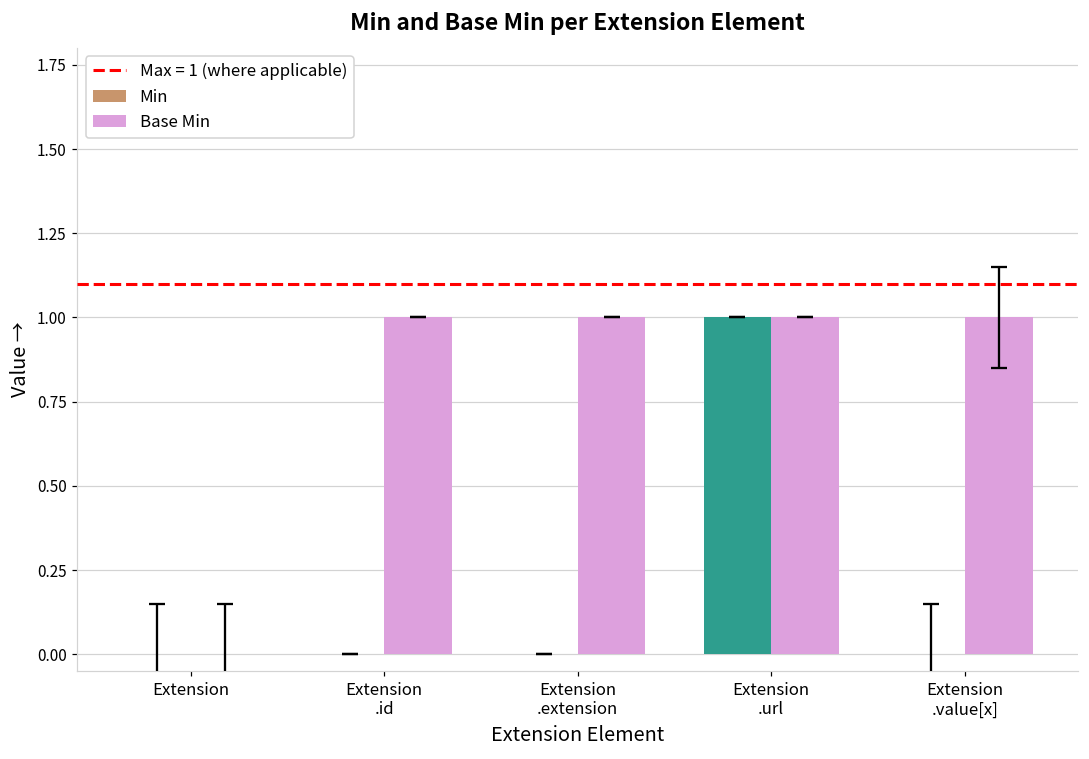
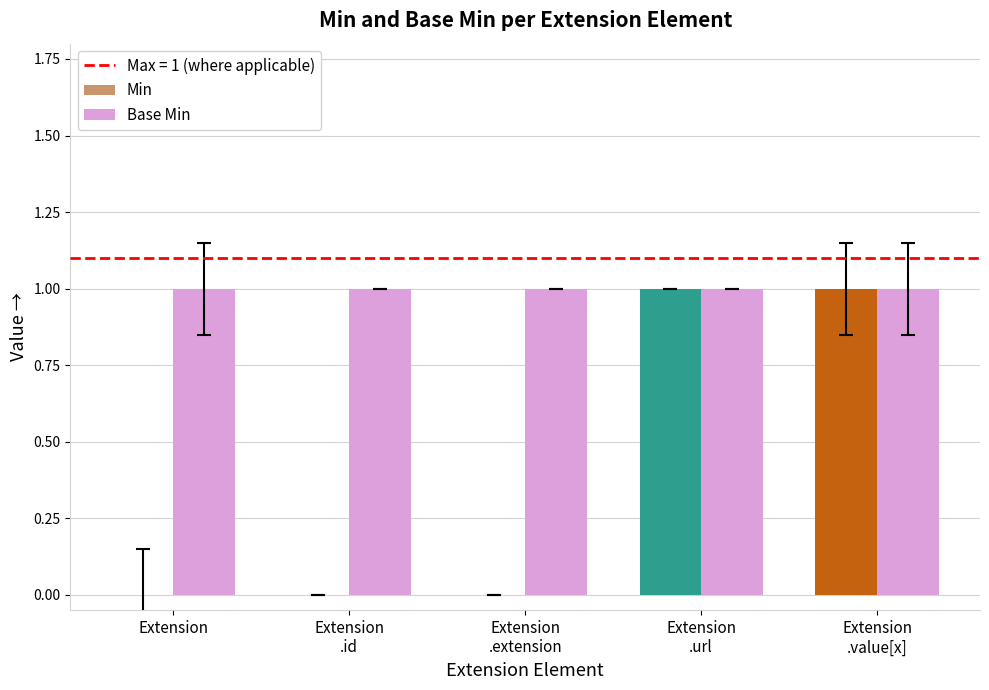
Base Min, Extension: 0 -> 1
Min, Extension .value[x]: 0 -> 1
